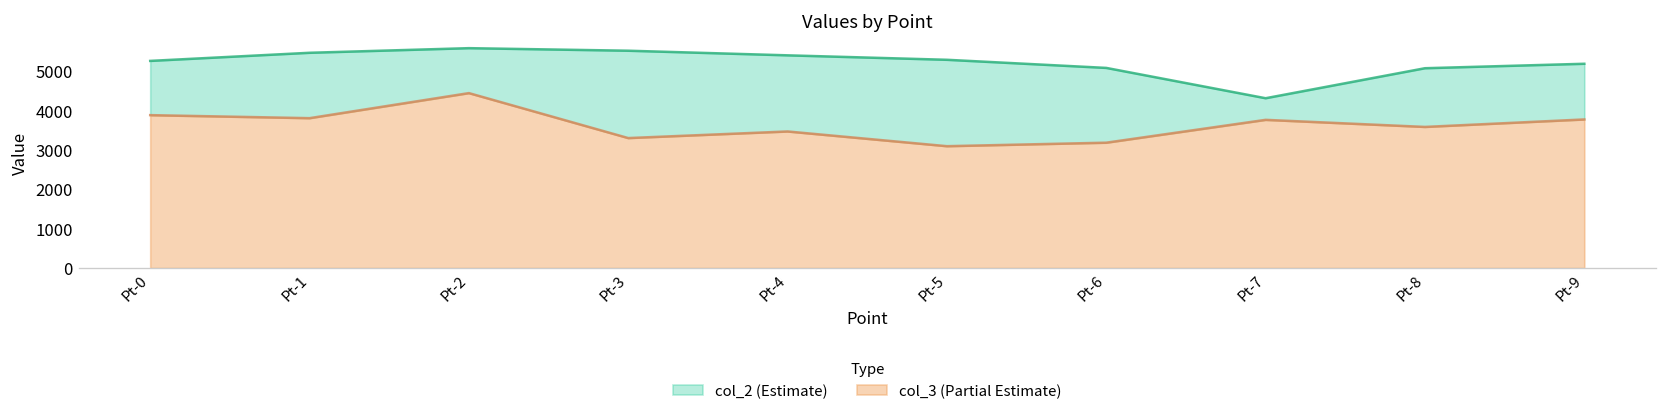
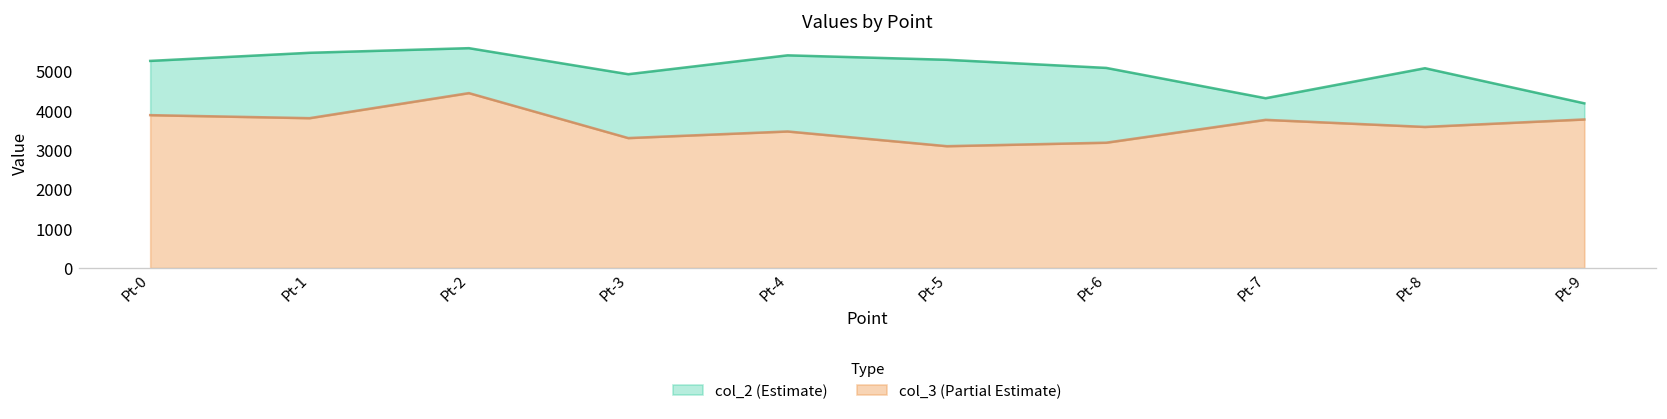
col_2 (Estimate), Pt-3: 5500 -> 4900
col_2 (Estimate), Pt-9: 5200 -> 4200
